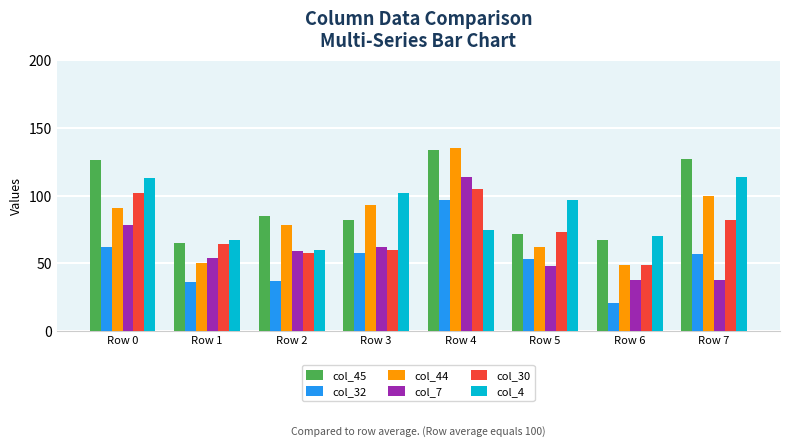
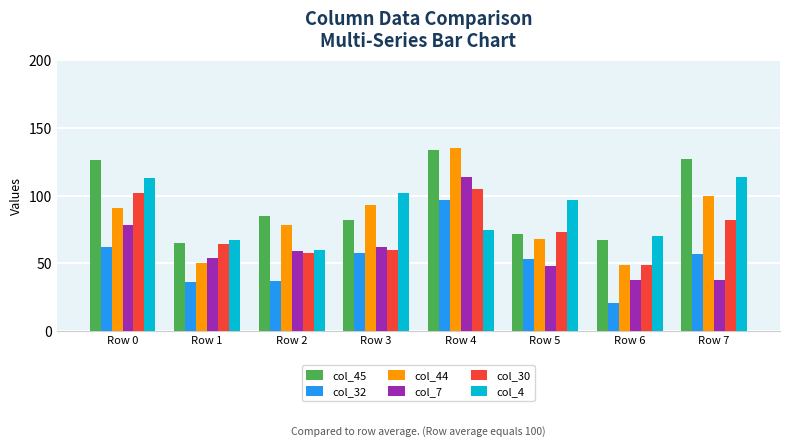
col_44, Row 5: 62 -> 68
